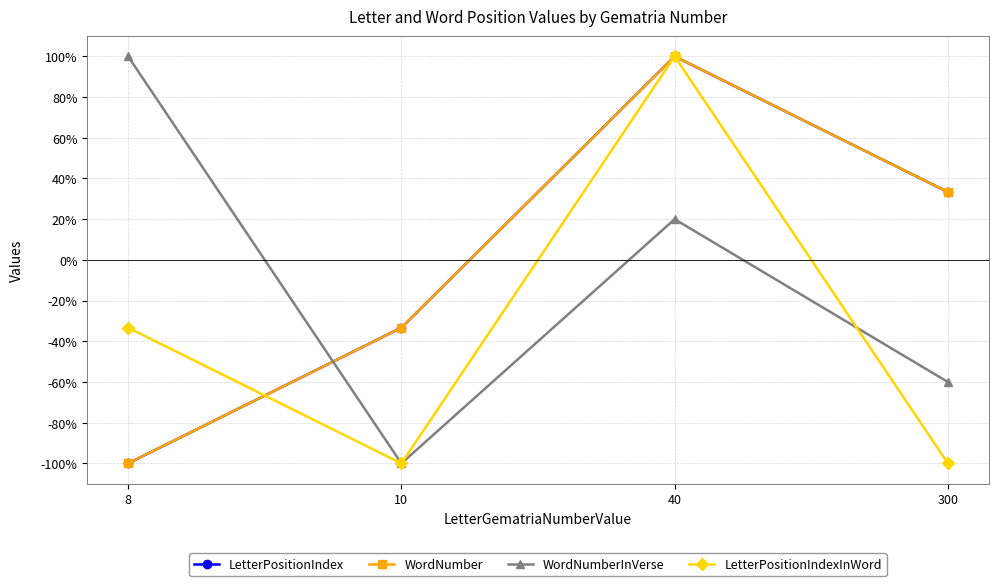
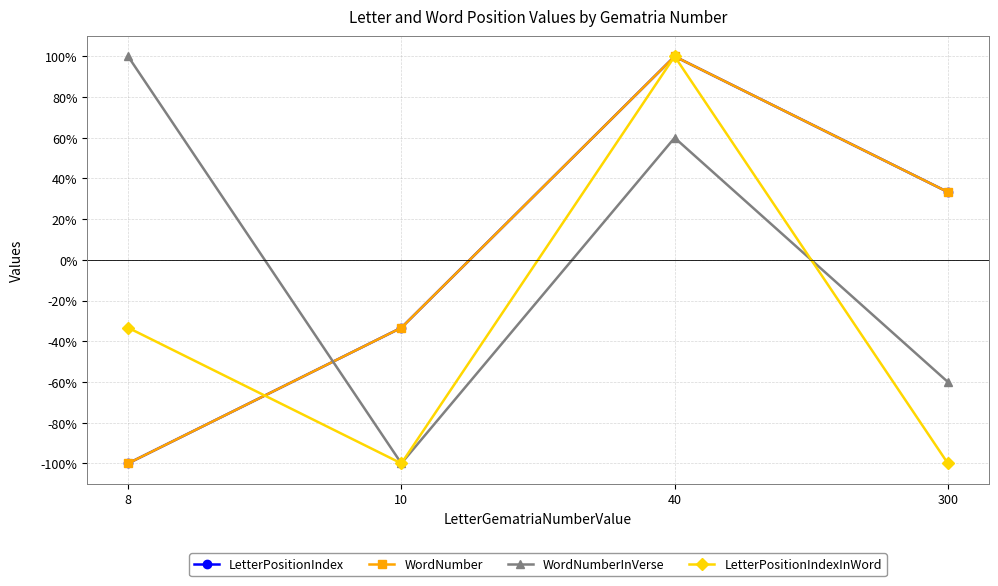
WordNumberInVerse, 40: 20% -> 60%
